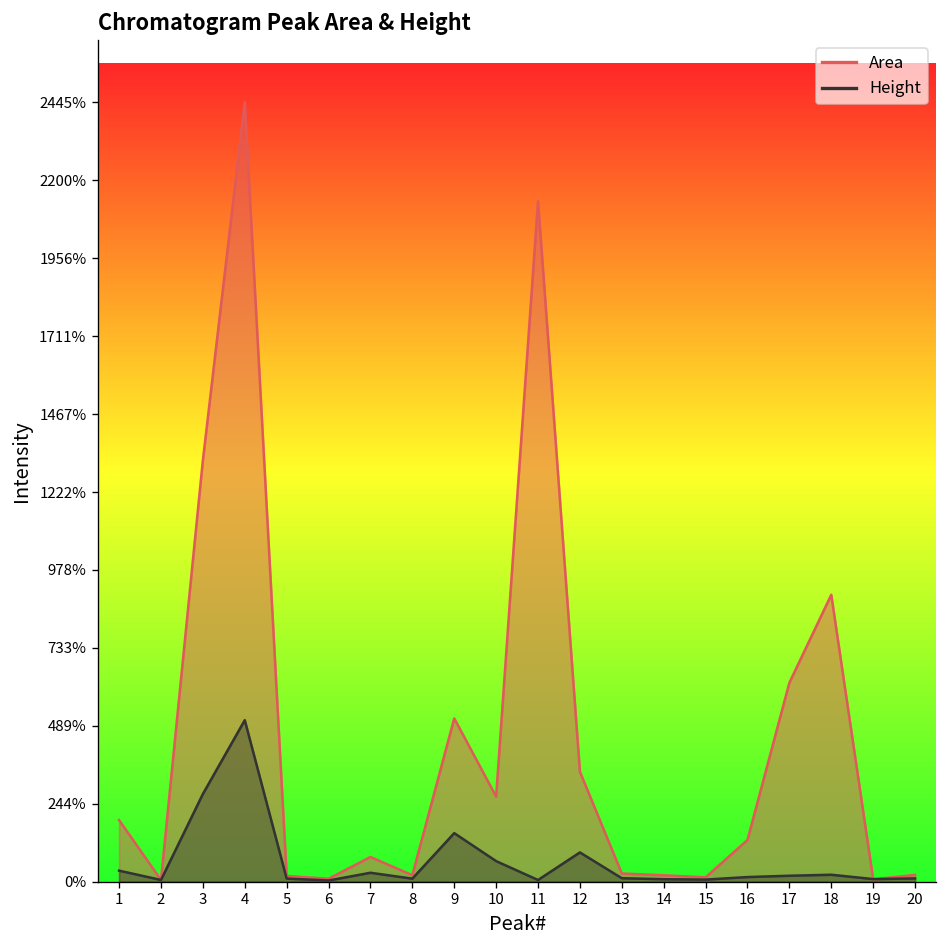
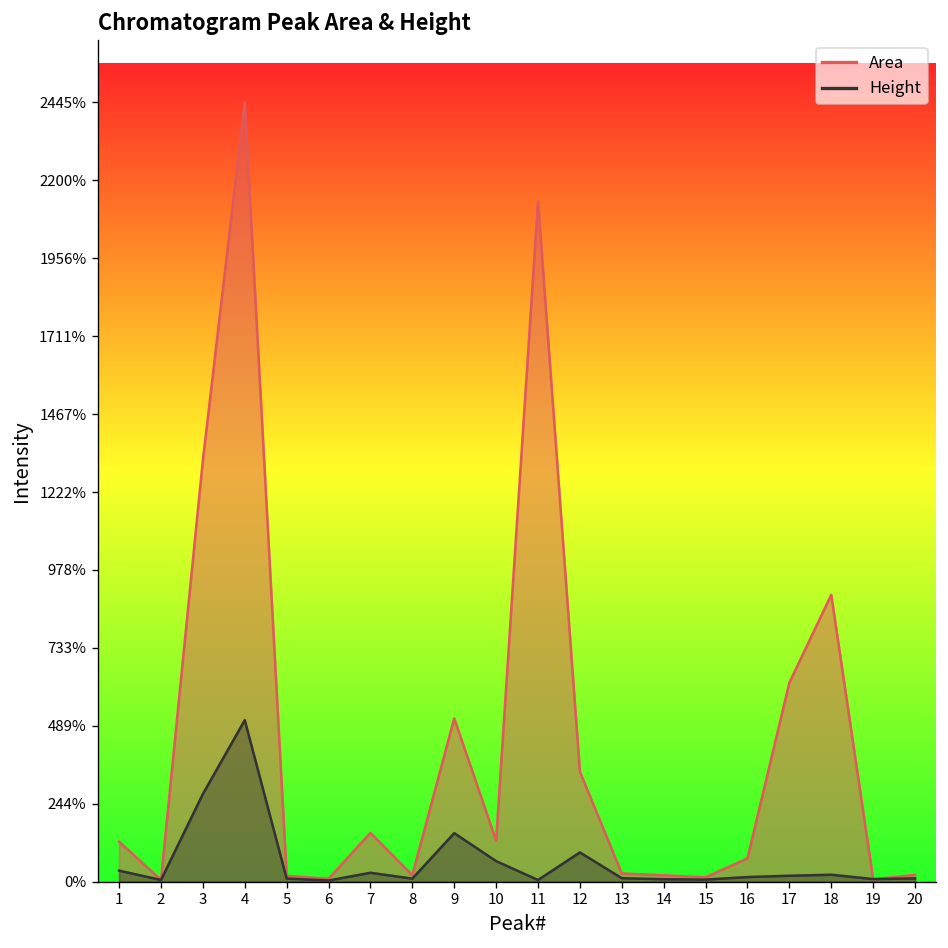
Area, 1: 190% -> 130%
Area, 7: 80% -> 150%
Area, 10: 270% -> 130%
Area, 16: 130% -> 70%
